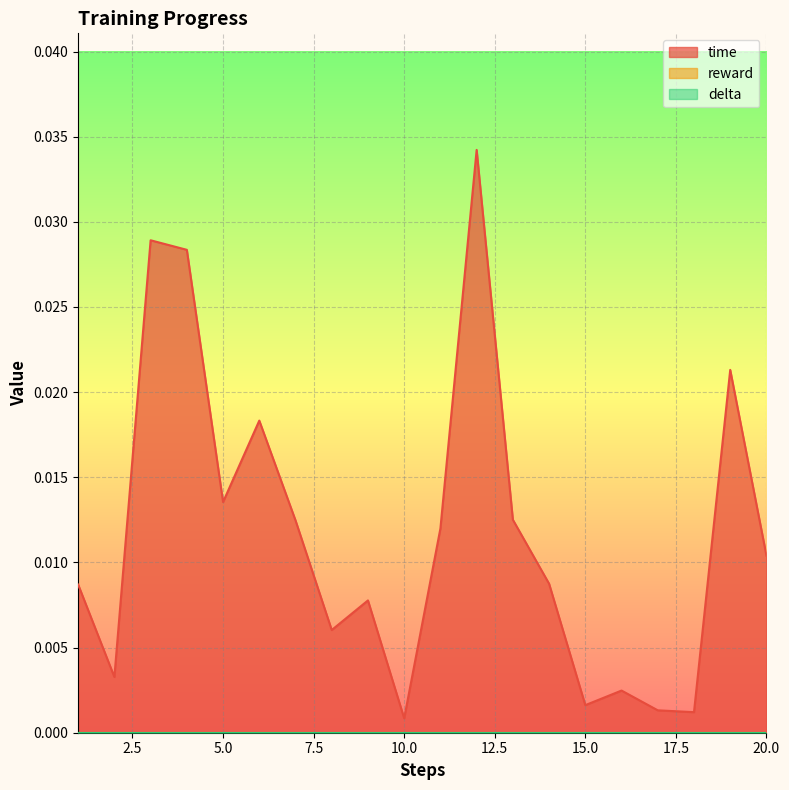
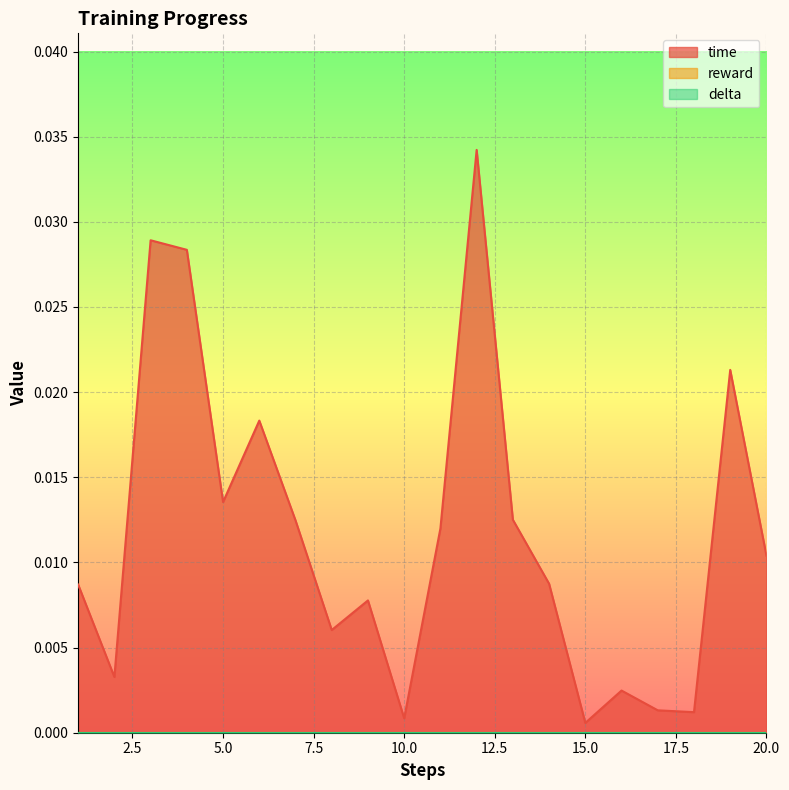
time, 15.0: 0.0016 -> 0.0006
